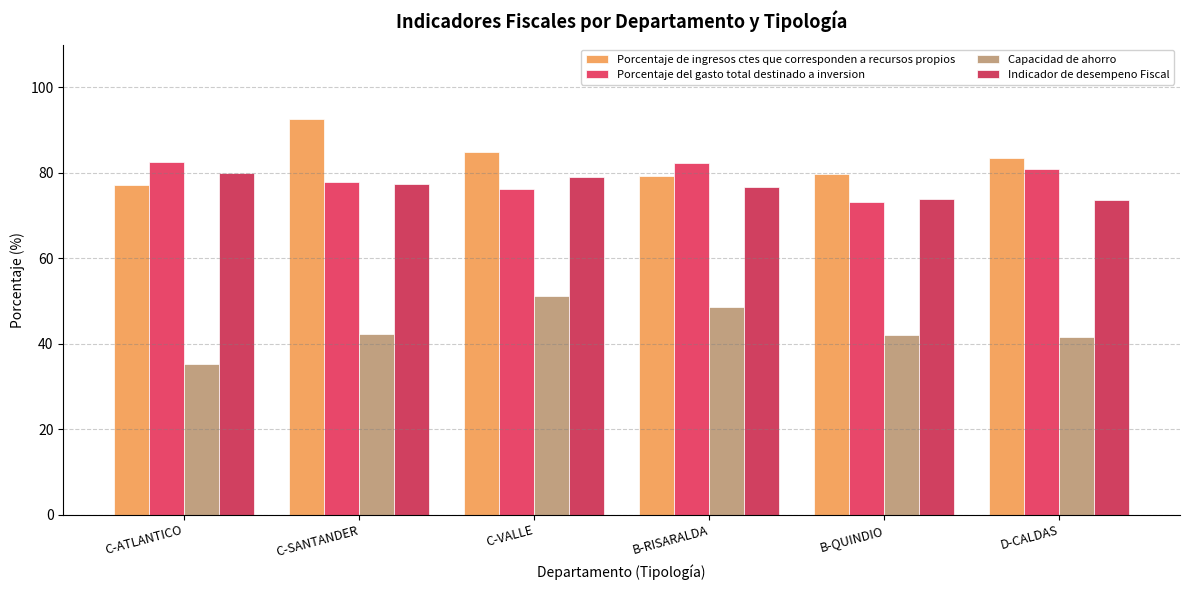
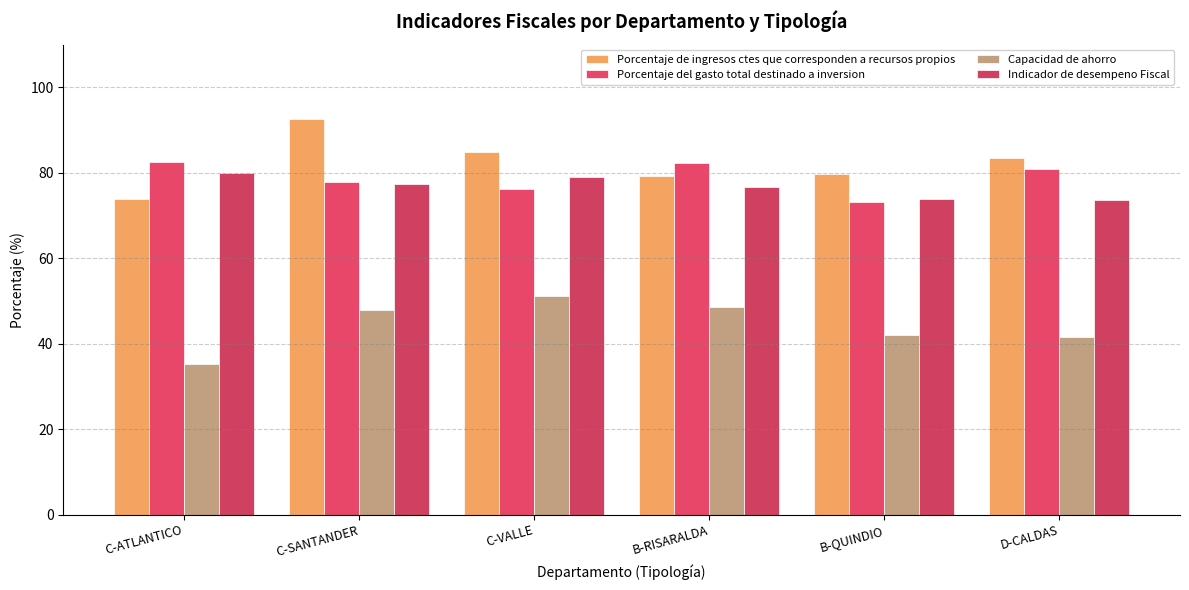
Porcentaje de ingresos ctes que corresponden a recursos propios, C-ATLANTICO: 77 -> 74
Capacidad de ahorro, C-SANTANDER: 42 -> 48
